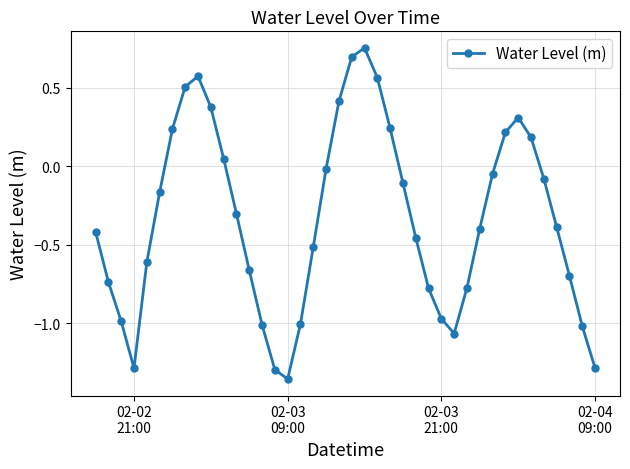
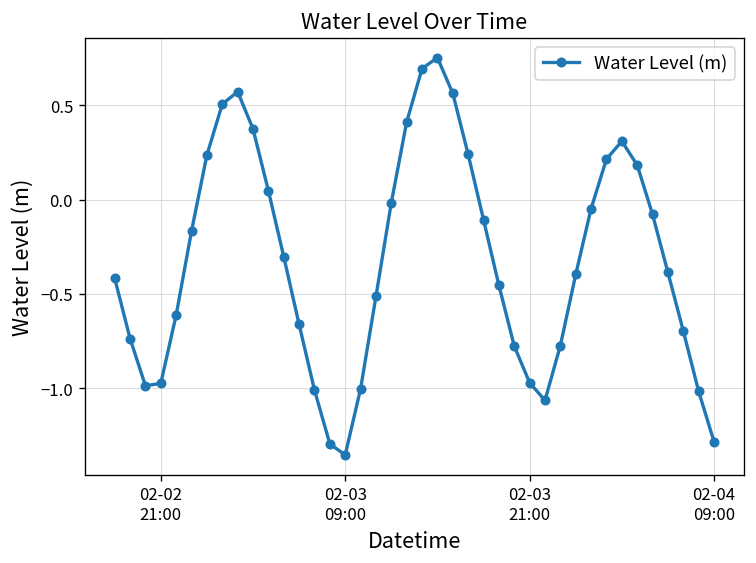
02-02 21:00: -1.29 -> -0.97
